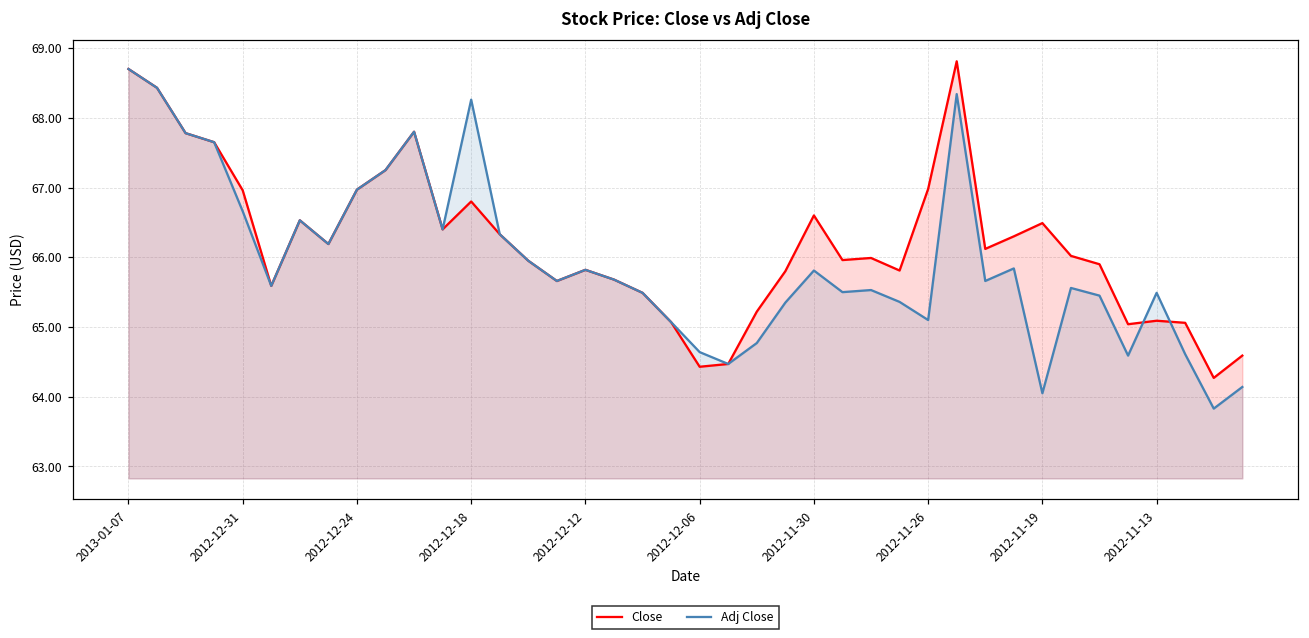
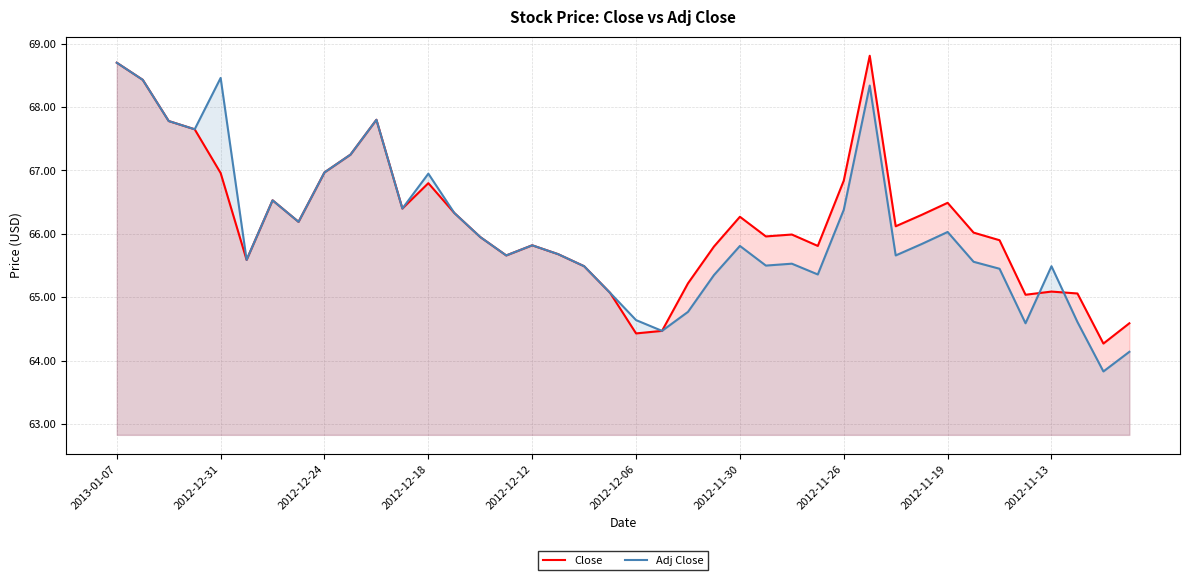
Adj Close, 2012-12-31: 66.7 -> 68.5
Adj Close, 2012-12-18: 68.3 -> 67.0
Close, 2012-11-30: 66.6 -> 66.3
Close, 2012-11-26: 67.0 -> 66.8
Adj Close, 2012-11-26: 65.1 -> 66.4
Adj Close, 2012-11-19: 64.1 -> 66.0
